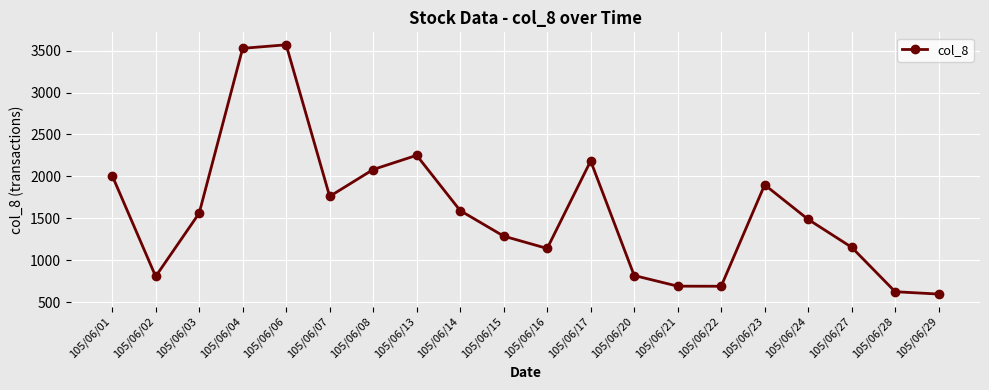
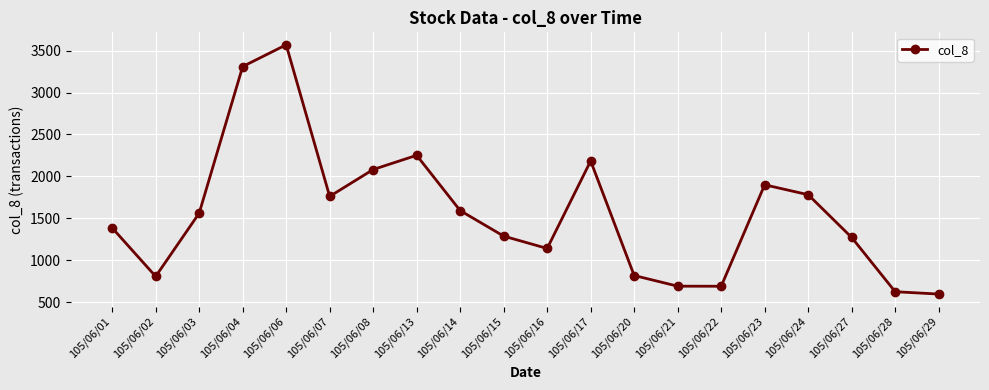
105/06/01: 2000 -> 1400
105/06/04: 3500 -> 3300
105/06/24: 1500 -> 1800
105/06/27: 1200 -> 1300
